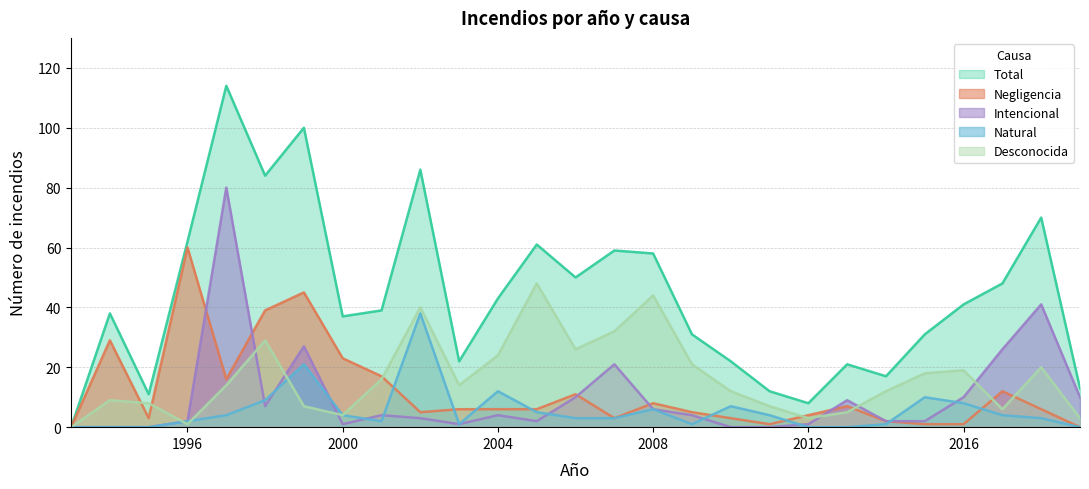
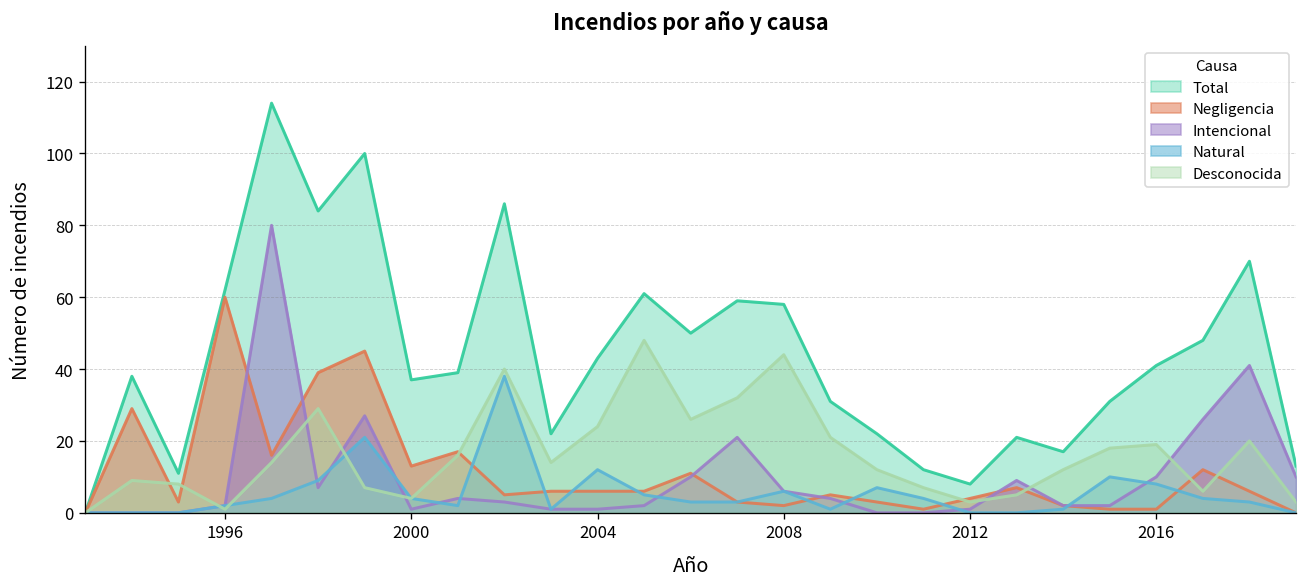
Negligencia, 2000: 23 -> 13
Intencional, 2004: 4 -> 1
Negligencia, 2008: 8 -> 2
